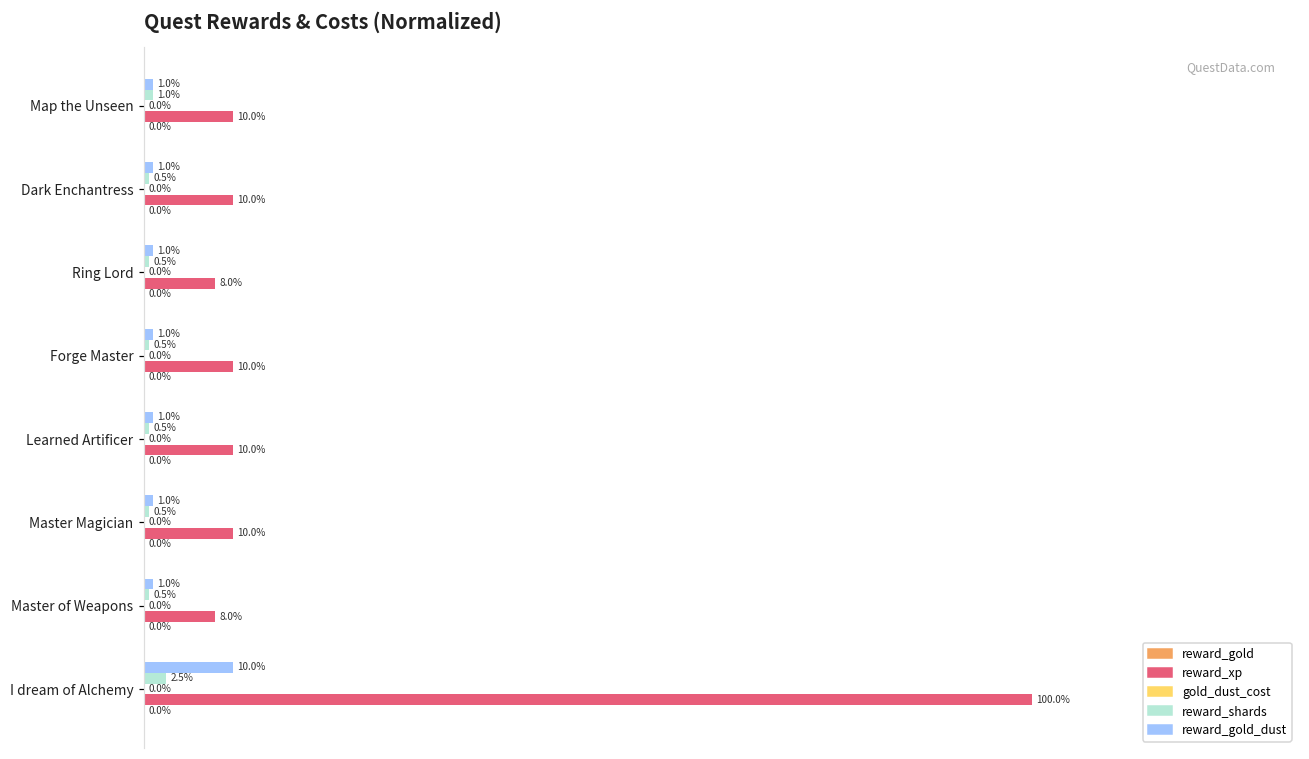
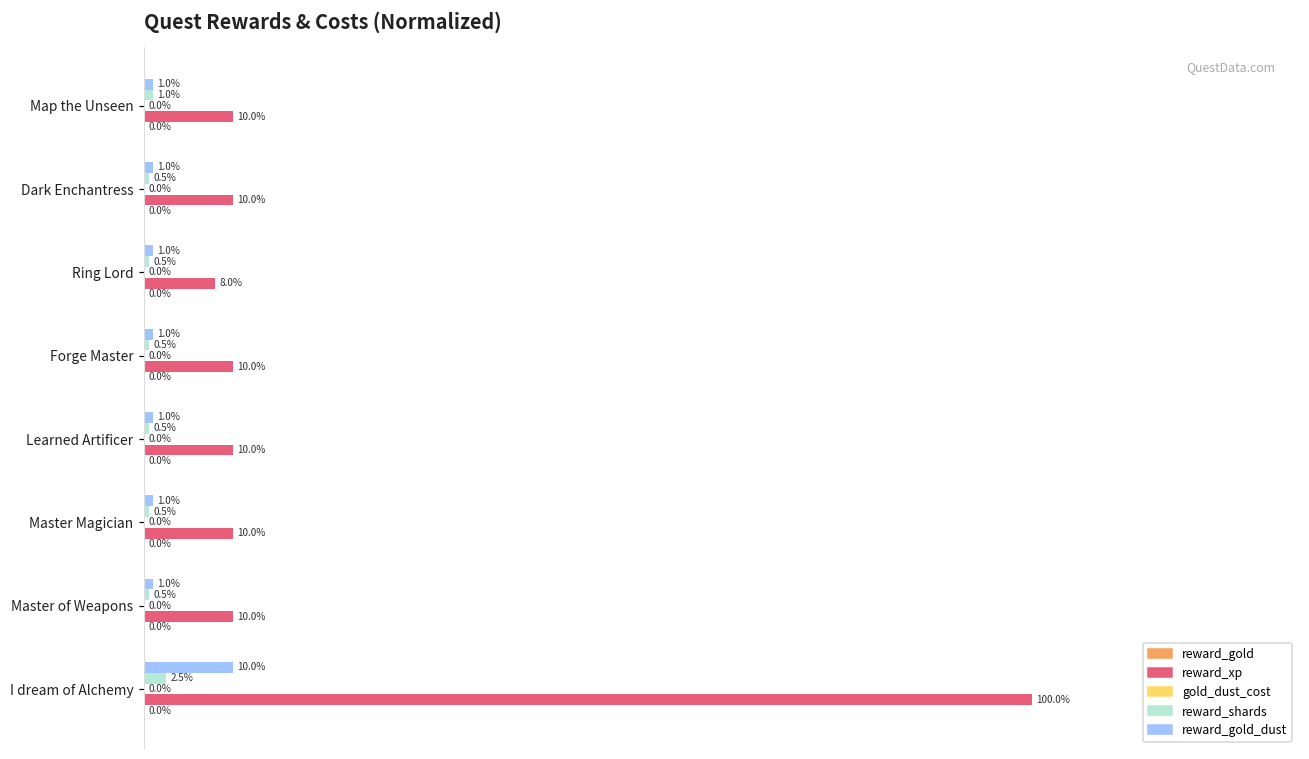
reward_xp, Master of Weapons: 8.0% -> 10.0%
